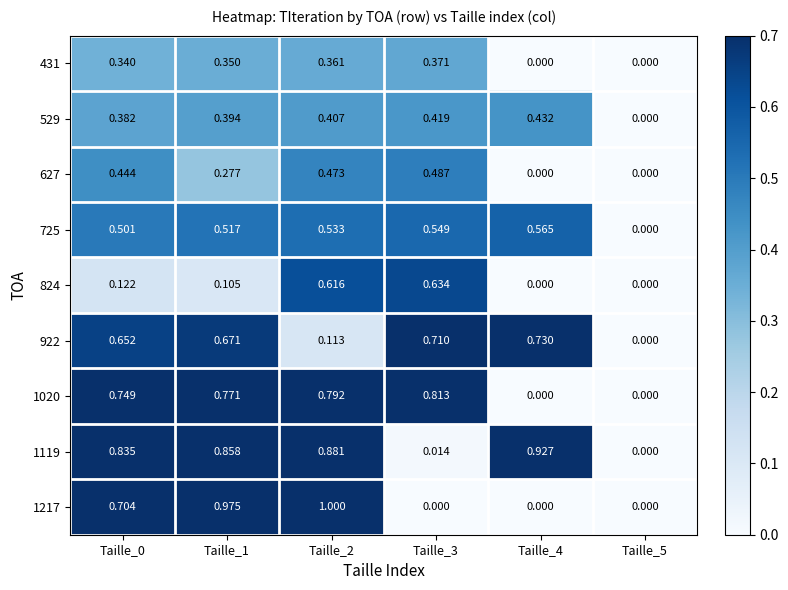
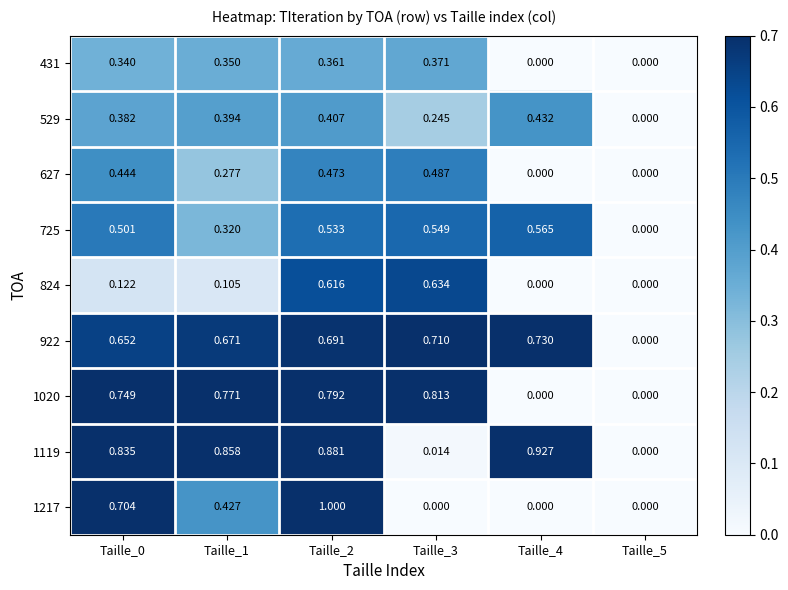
529, Taille_3: 0.419 -> 0.245
725, Taille_1: 0.517 -> 0.320
922, Taille_2: 0.113 -> 0.691
1217, Taille_1: 0.975 -> 0.427
